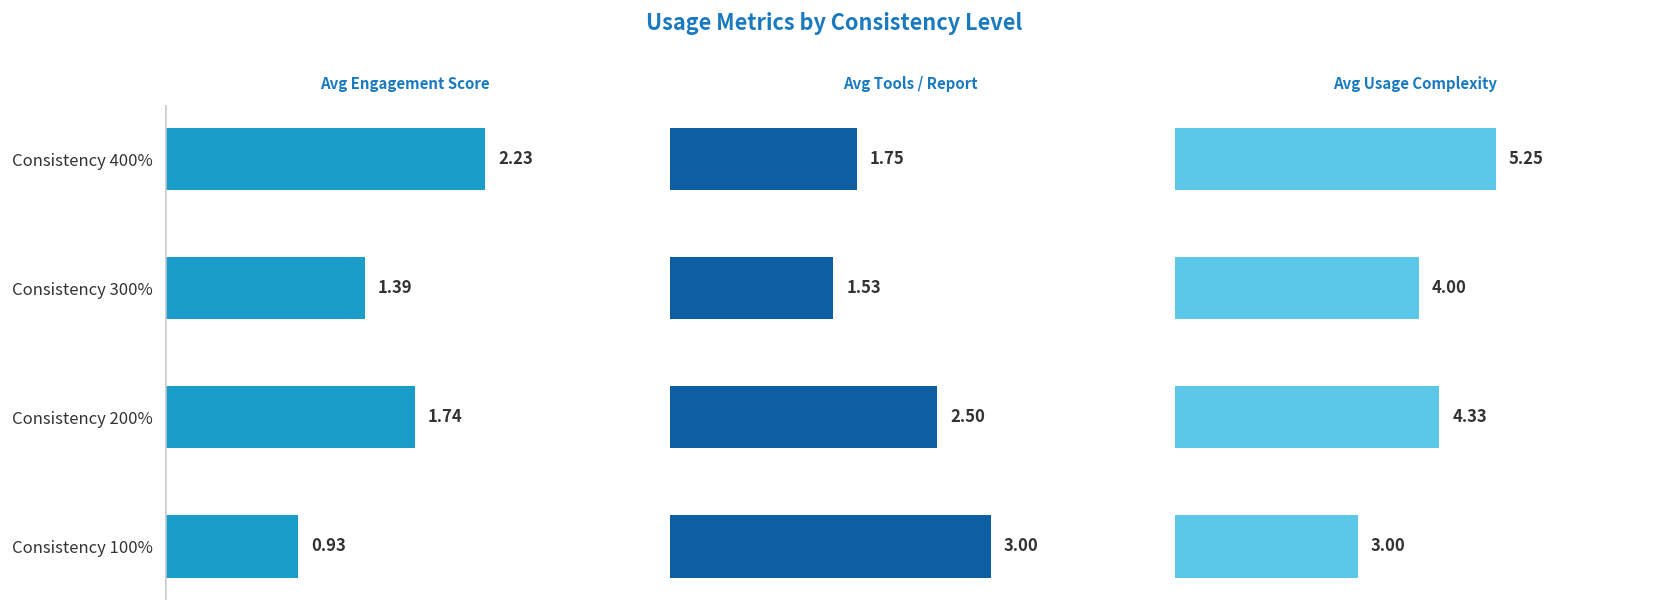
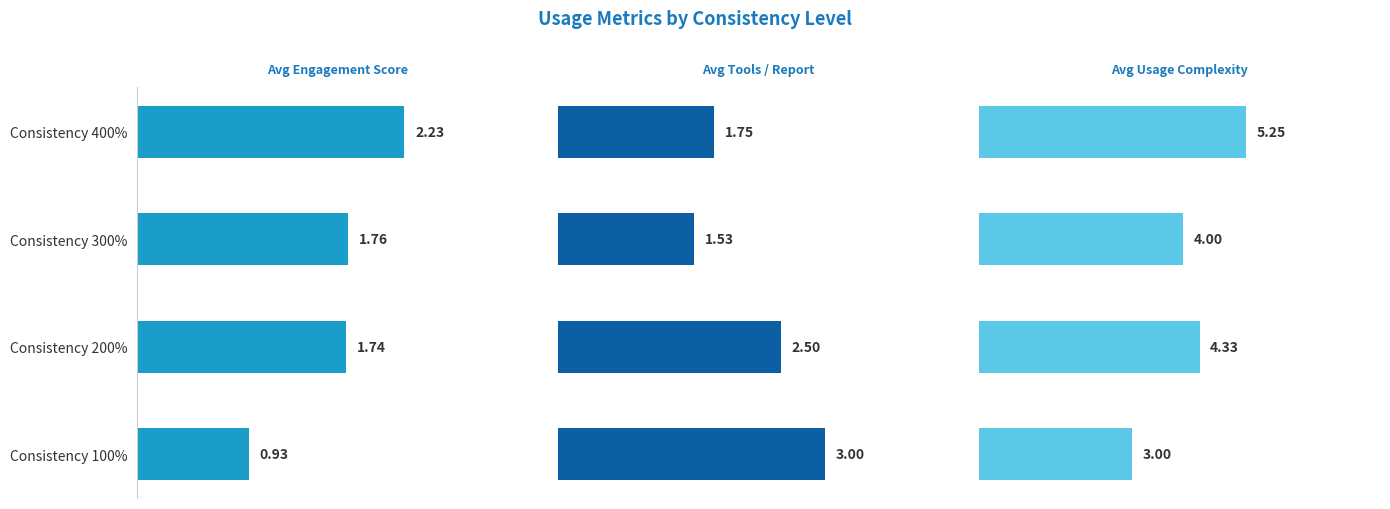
Avg Engagement Score, Consistency 300%: 1.39 -> 1.76
